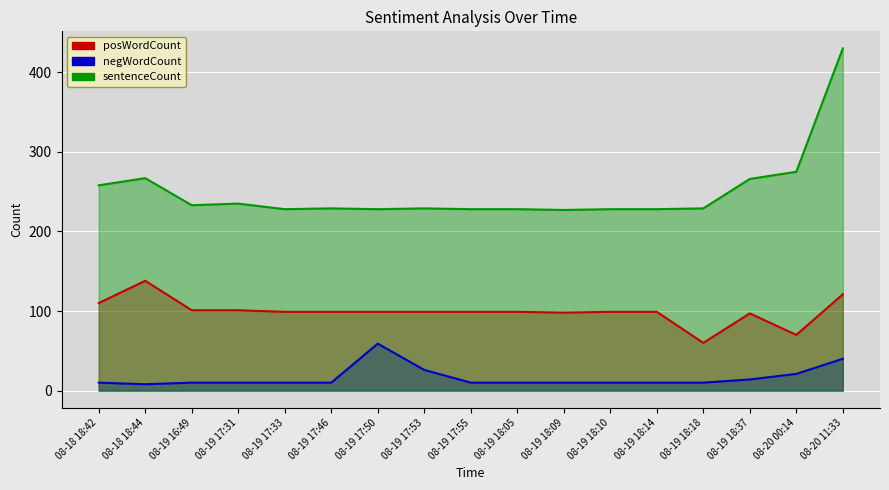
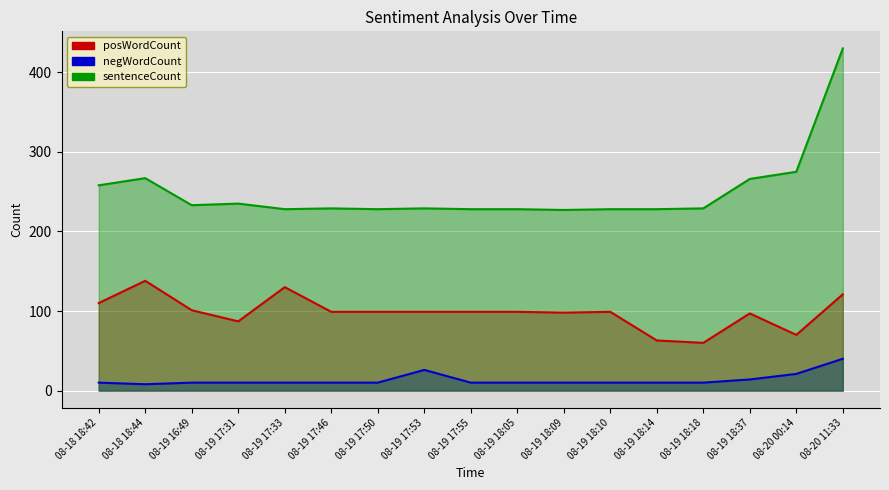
posWordCount, 08-19 17:31: 100 -> 90
posWordCount, 08-19 17:33: 100 -> 130
negWordCount, 08-19 17:50: 60 -> 10
posWordCount, 08-19 18:14: 100 -> 60
